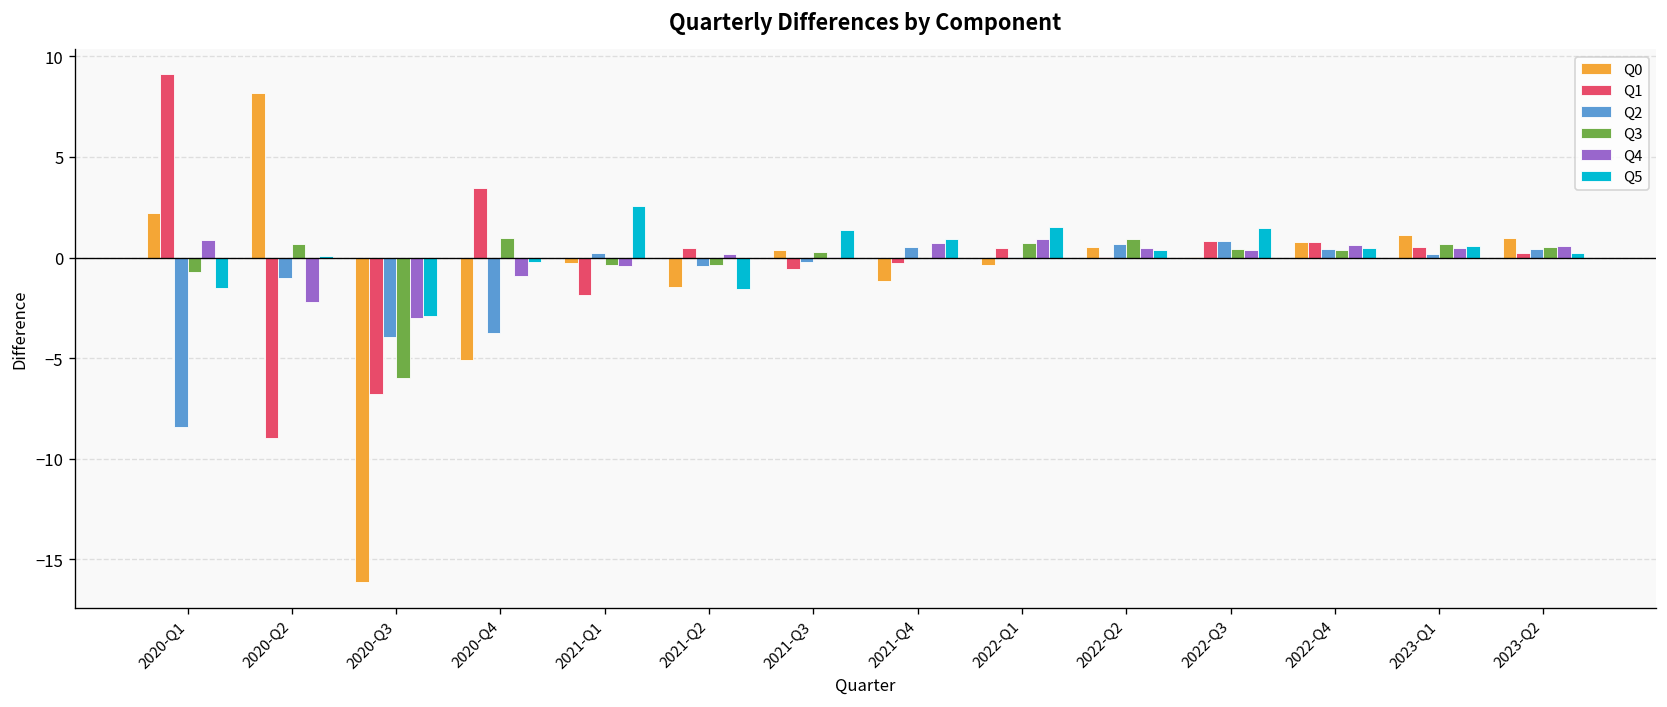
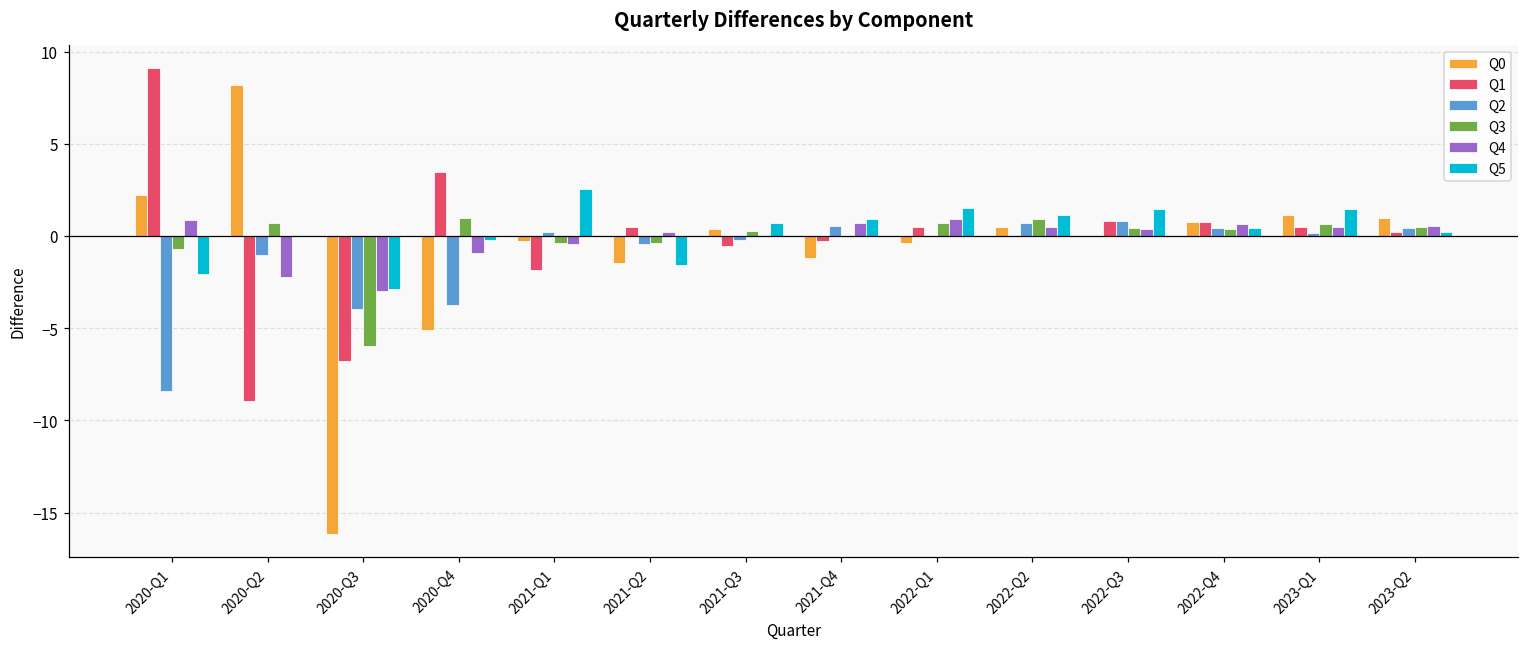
Q5, 2020-Q1: -1.5 -> -2.1
Q5, 2021-Q3: 1.4 -> 0.7
Q5, 2022-Q2: 0.4 -> 1.1
Q5, 2023-Q1: 0.6 -> 1.5
